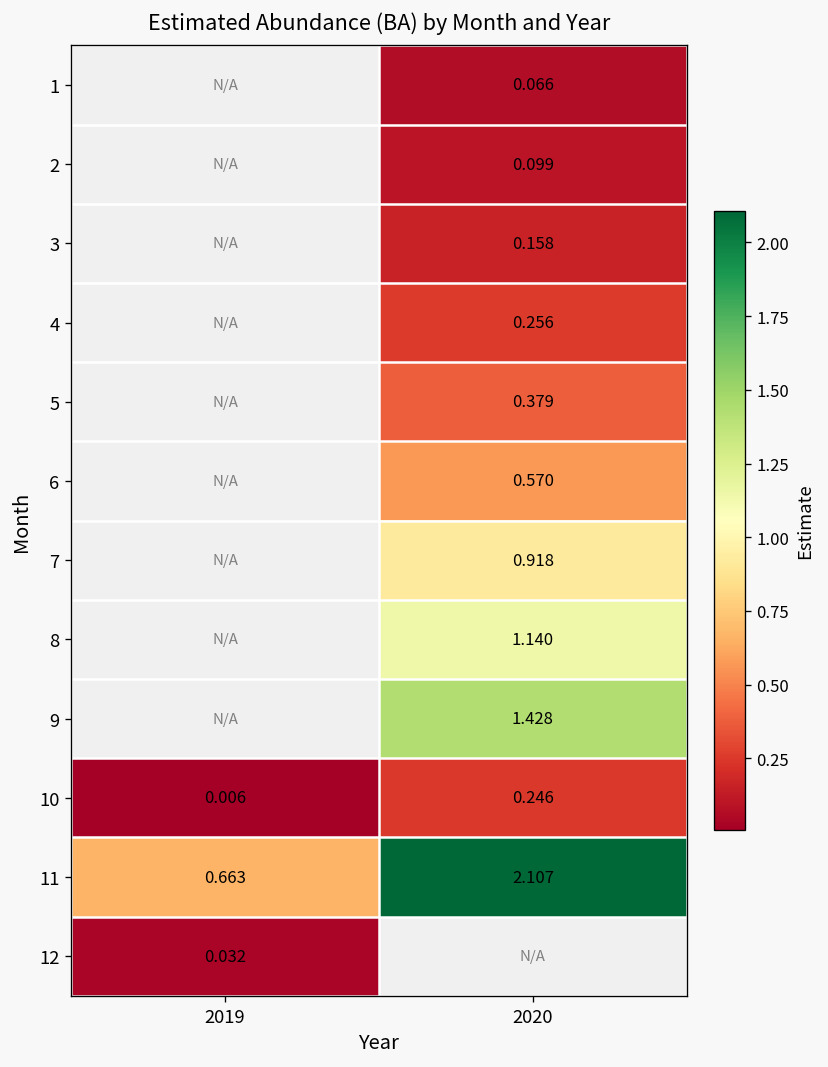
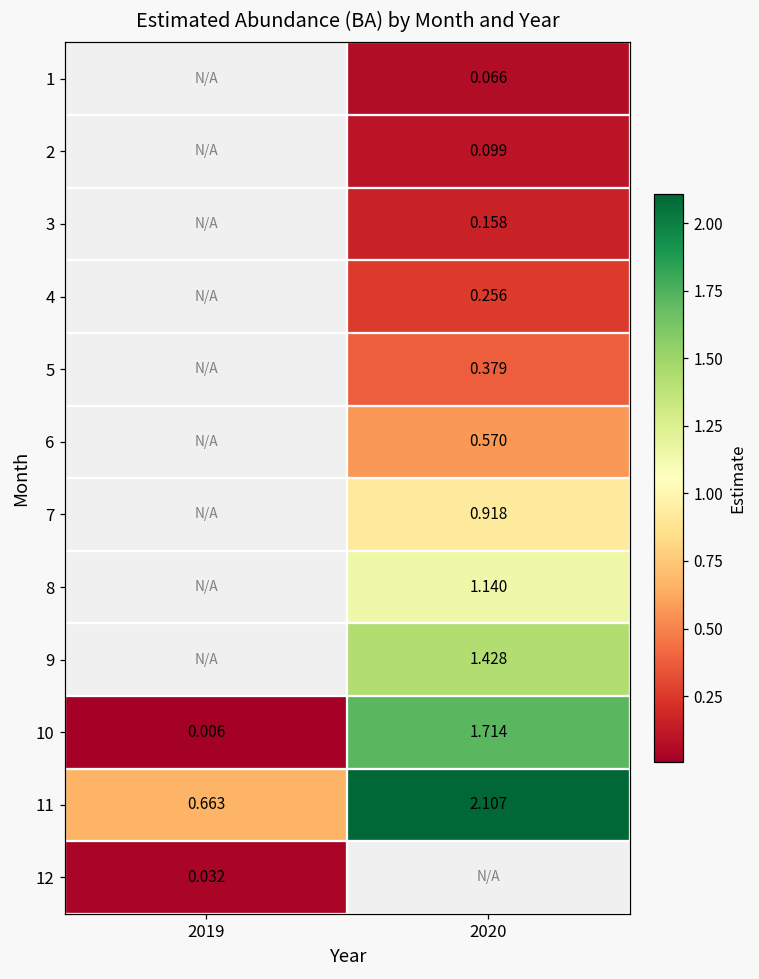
10, 2020: 0.246 -> 1.714
